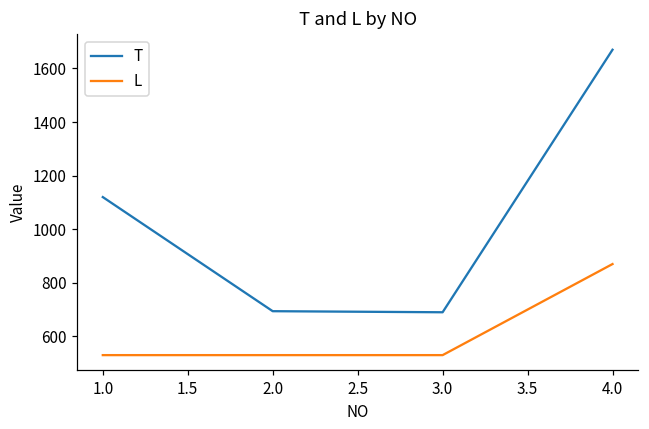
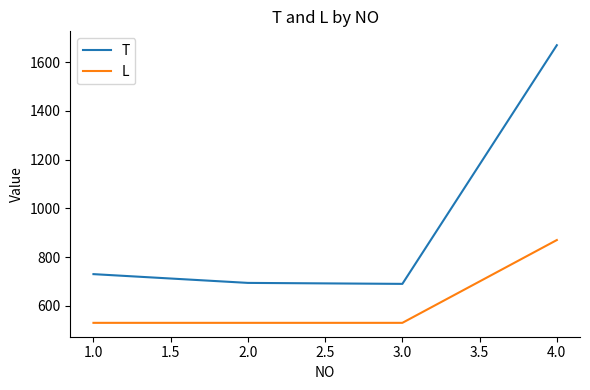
T, 1.0: 1120 -> 730
